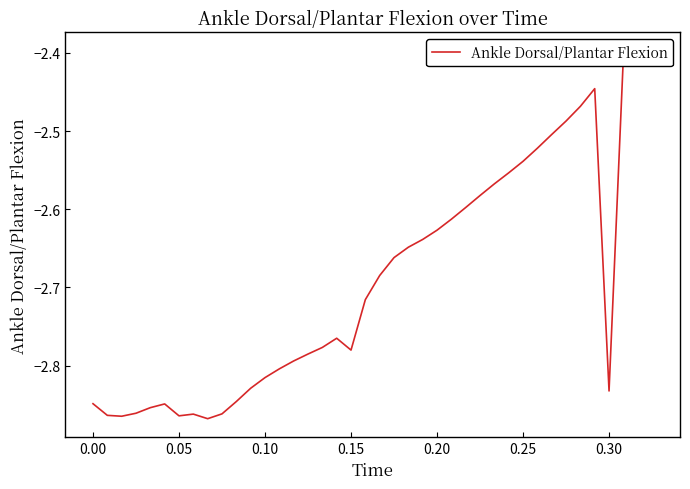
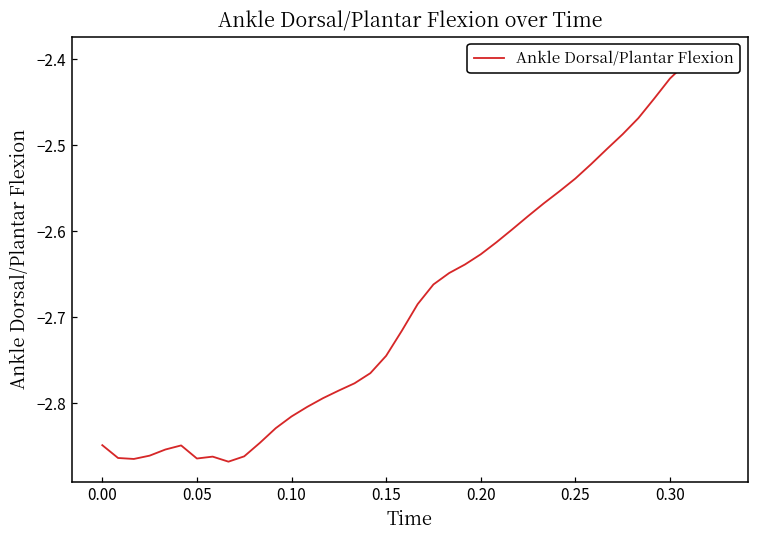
0.15: -2.78 -> -2.74
0.30: -2.83 -> -2.42
